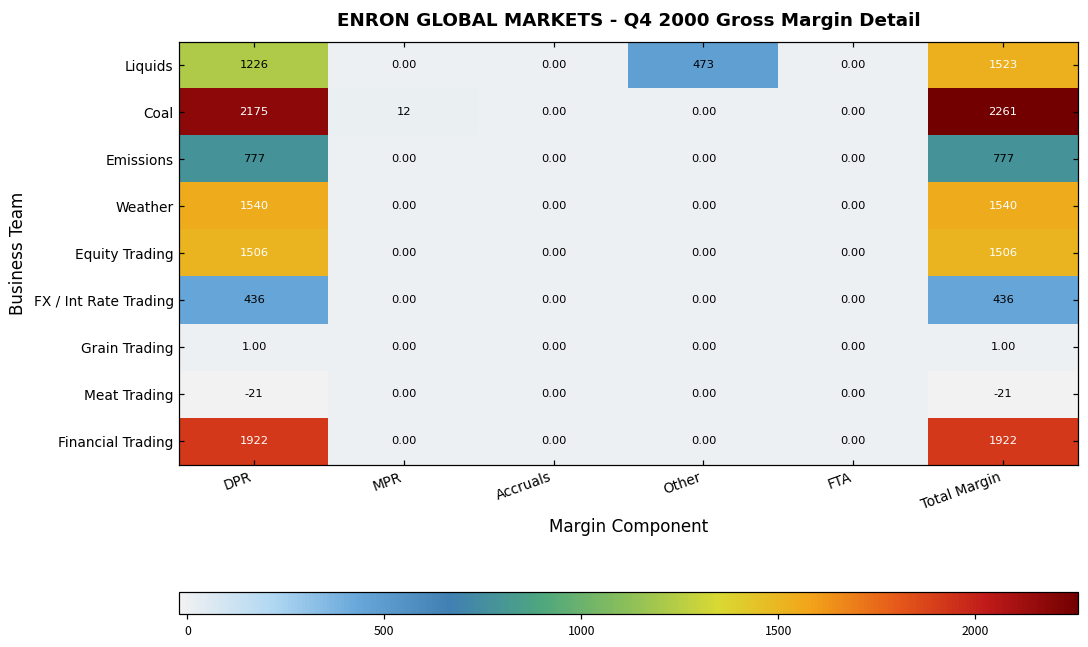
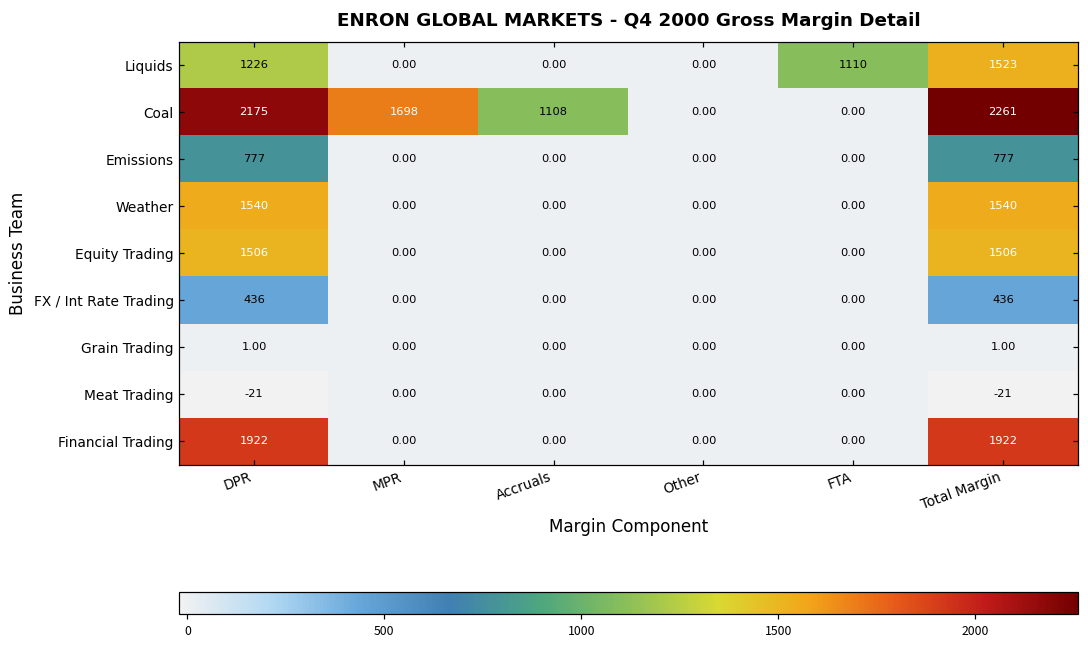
Liquids, Other: 473 -> 0.00
Liquids, FTA: 0.00 -> 1110
Coal, MPR: 12 -> 1698
Coal, Accruals: 0.00 -> 1108
